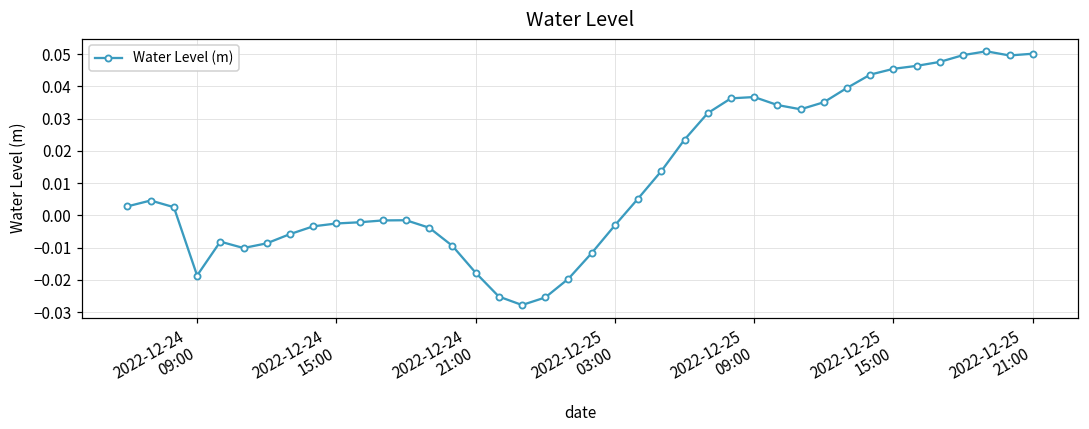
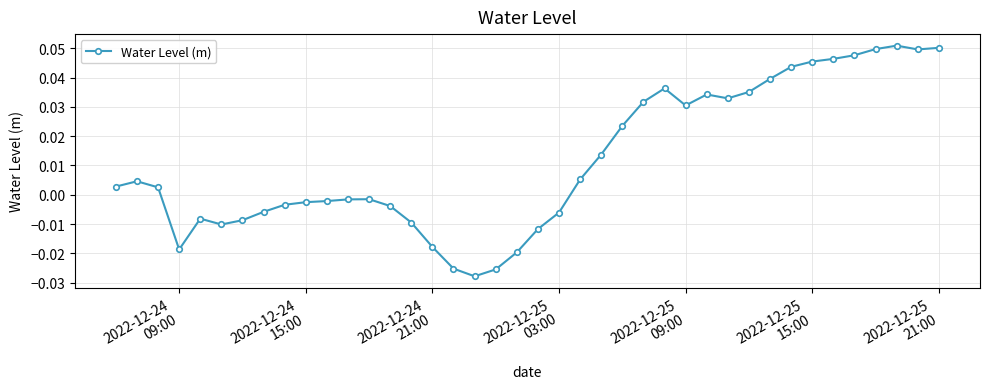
2022-12-25 03:00: -0.003 -> -0.006
2022-12-25 09:00: 0.037 -> 0.030
